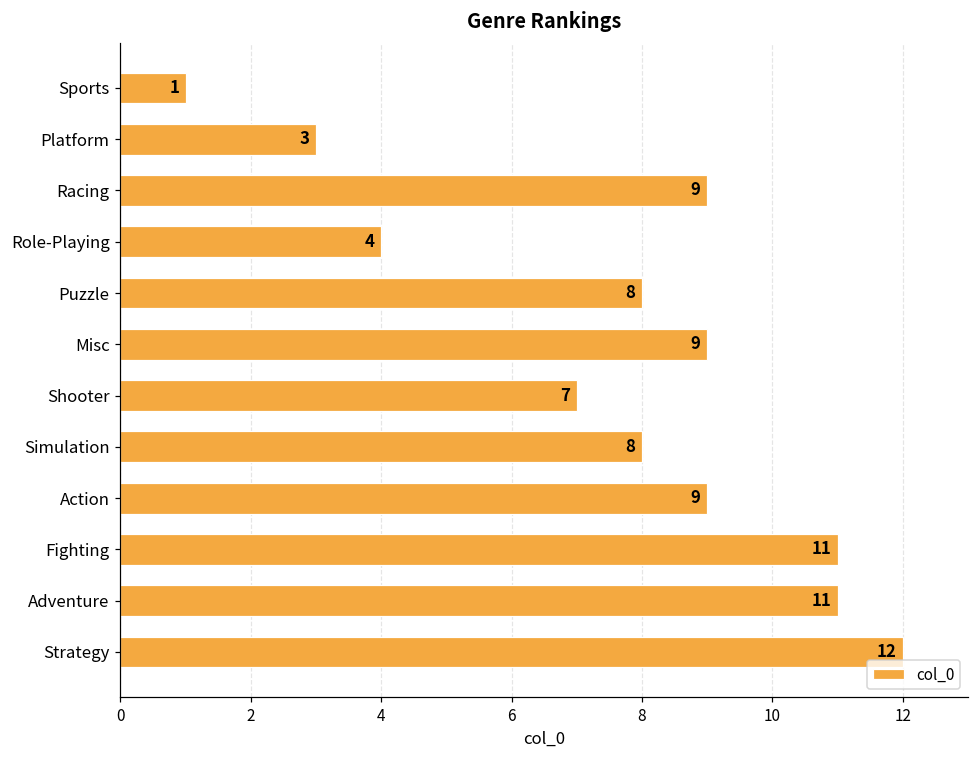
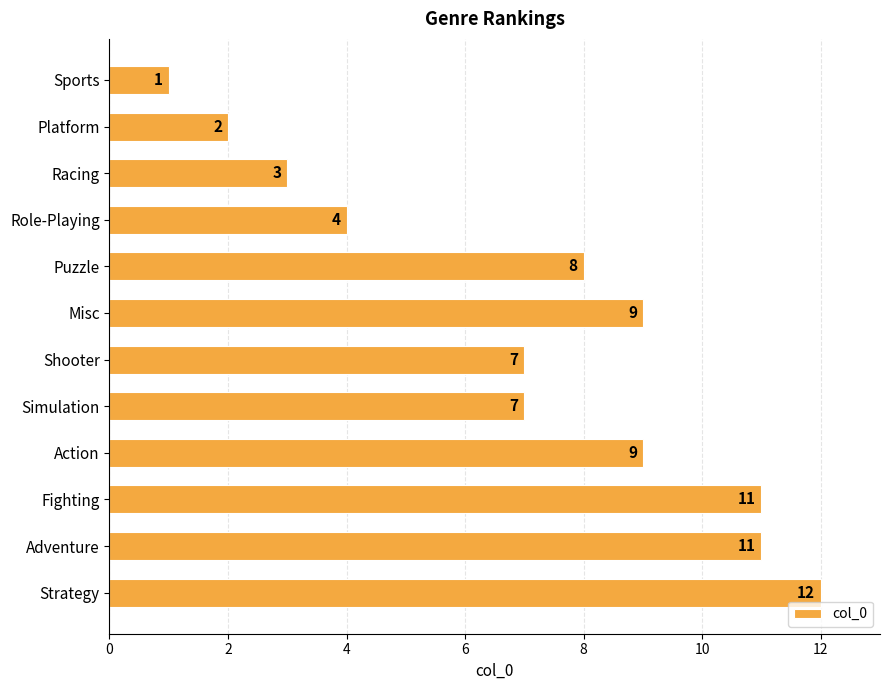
Platform: 3 -> 2
Racing: 9 -> 3
Simulation: 8 -> 7
